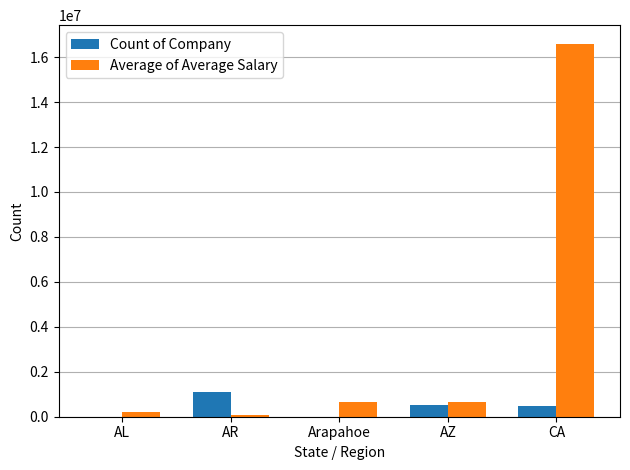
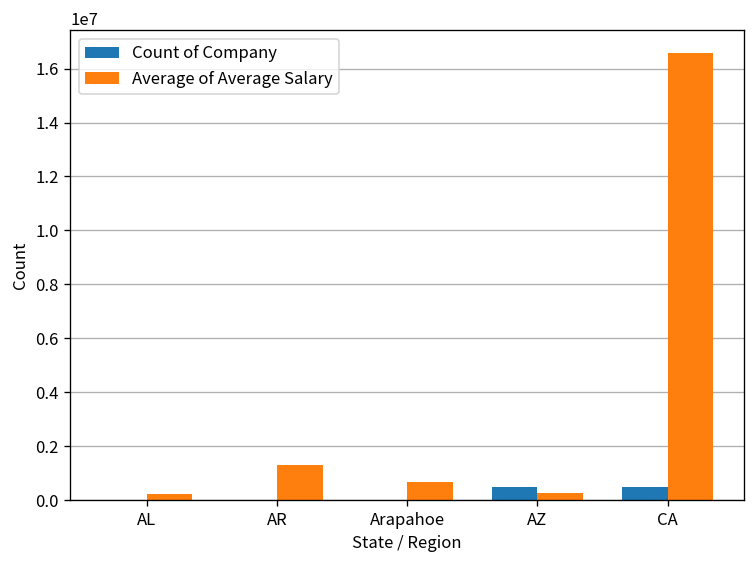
Count of Company, AR: 1100000 -> 0
Average of Average Salary, AR: 100000 -> 1300000
Average of Average Salary, AZ: 600000 -> 300000
